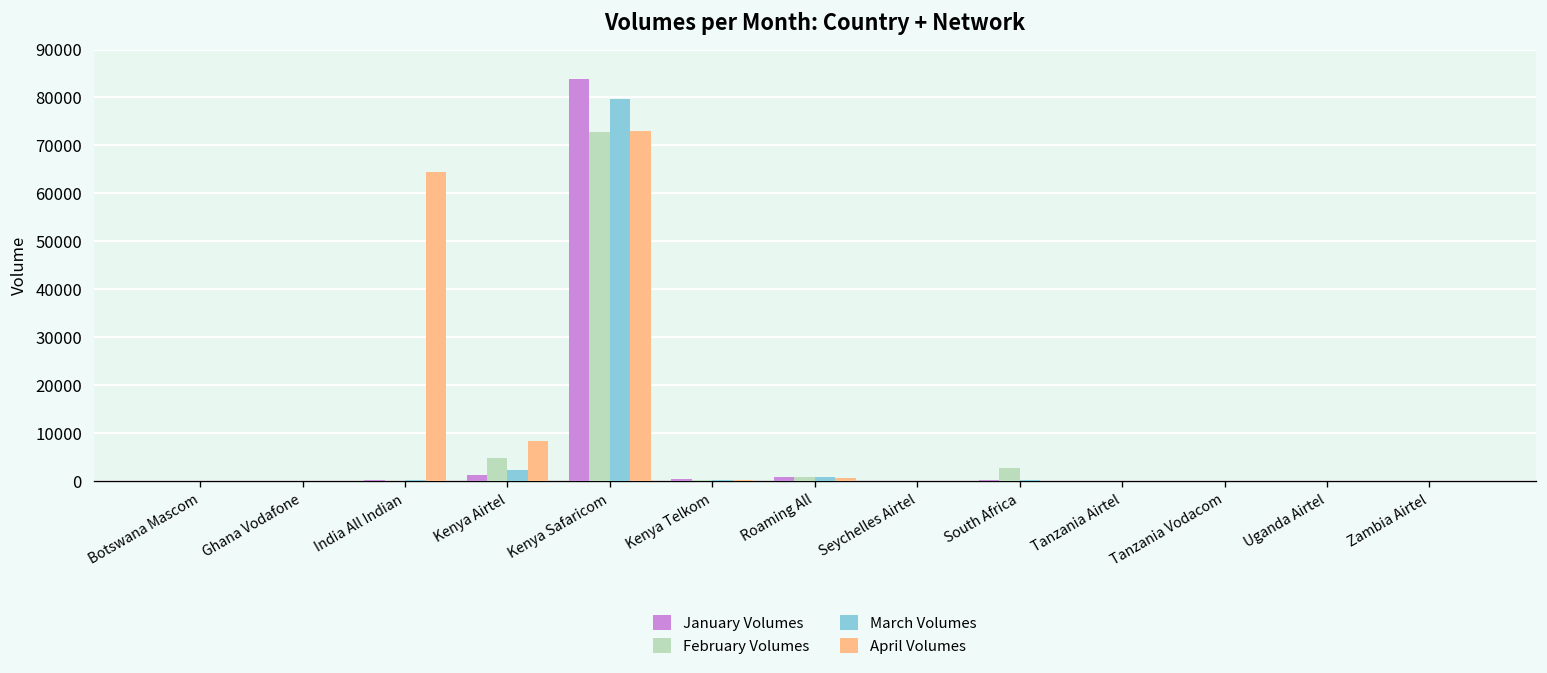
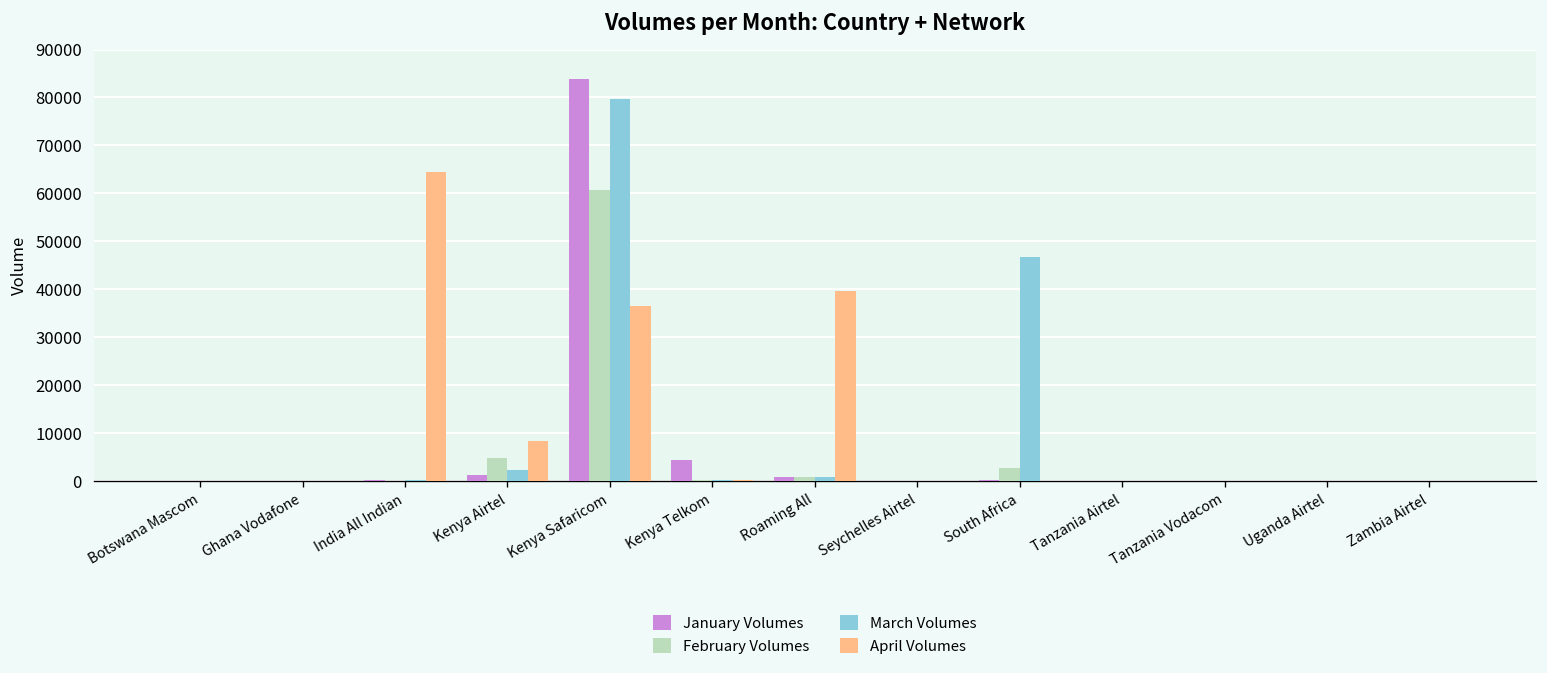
February Volumes, Kenya Safaricom: 73000 -> 61000
April Volumes, Kenya Safaricom: 73000 -> 36000
January Volumes, Kenya Telkom: 0 -> 4000
April Volumes, Roaming All: 1000 -> 40000
March Volumes, South Africa: 0 -> 47000
